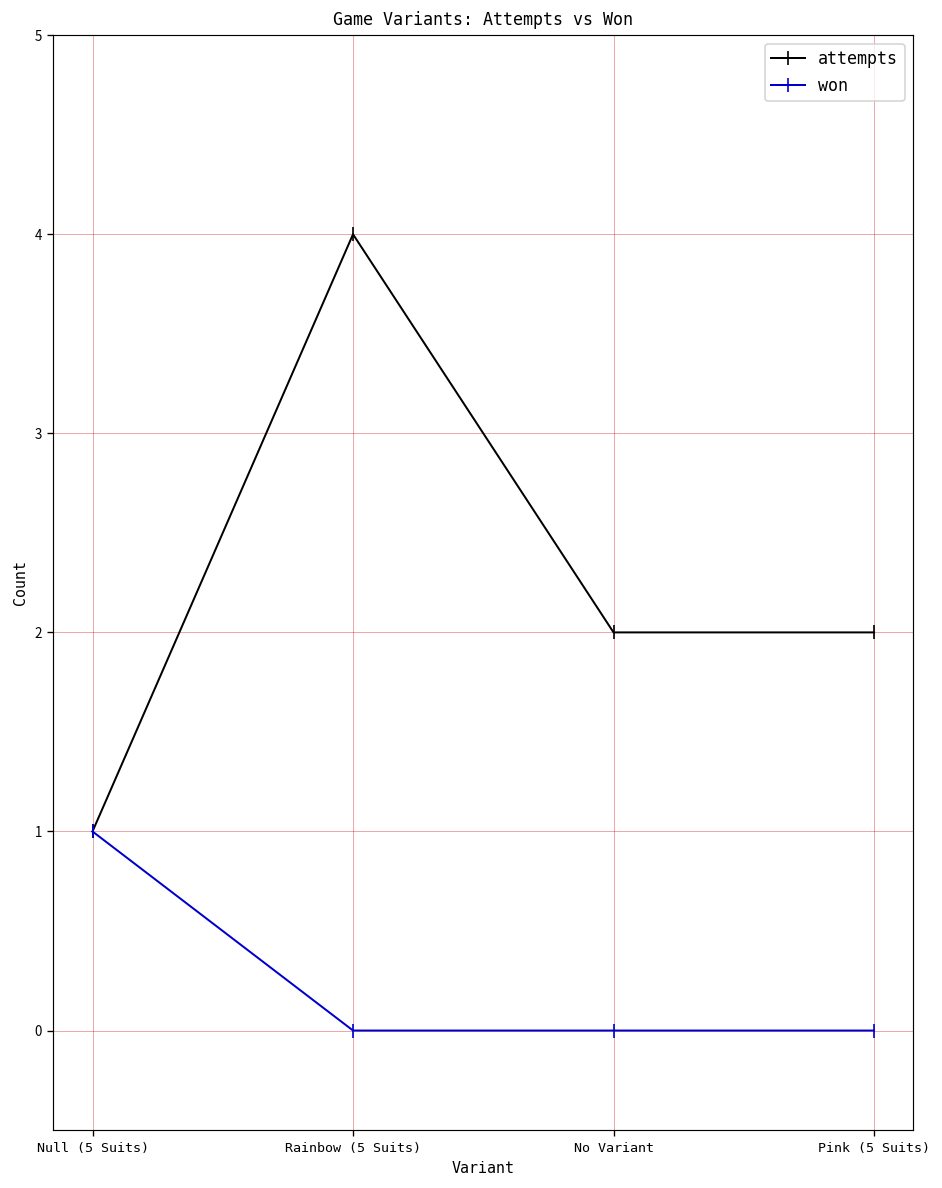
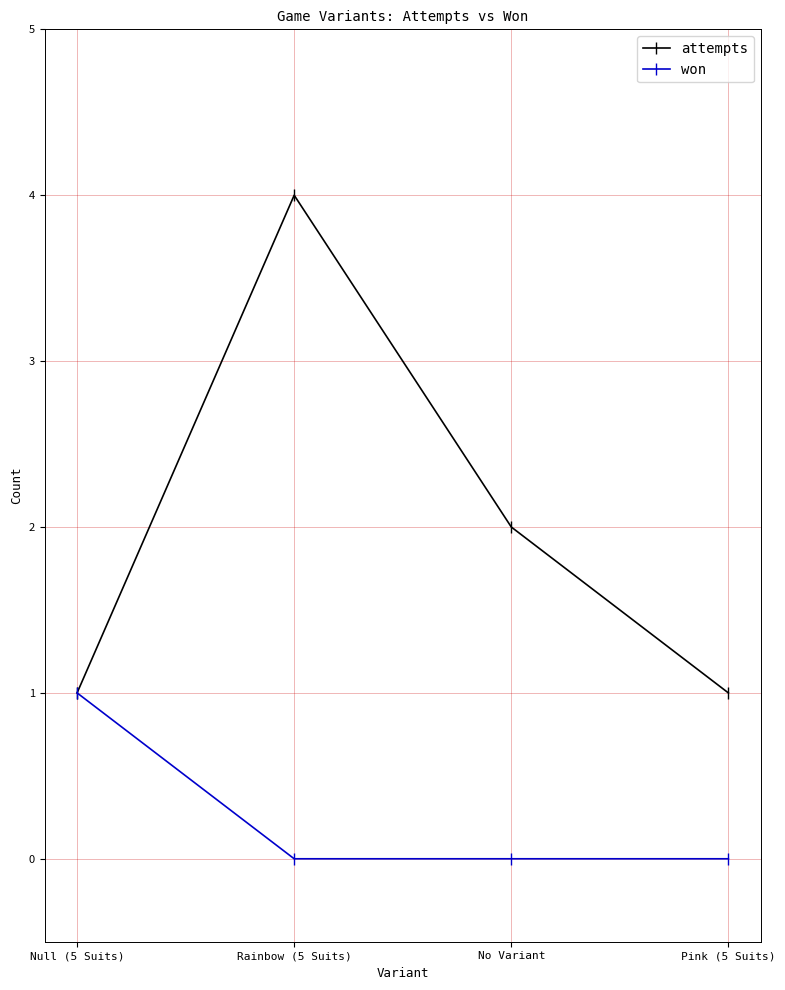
attempts, Pink (5 Suits): 2 -> 1
